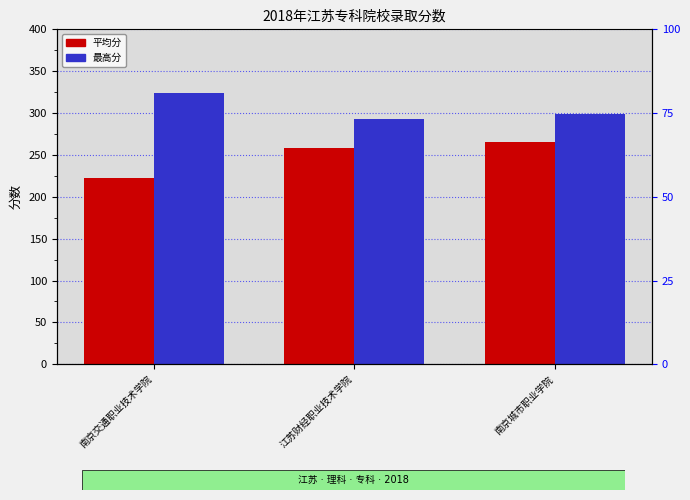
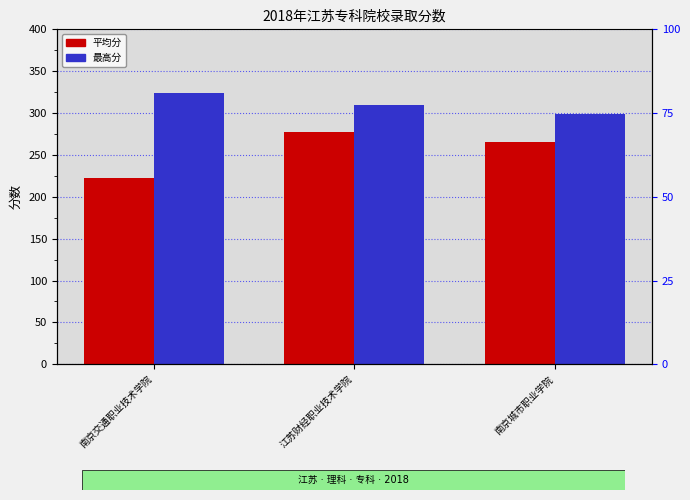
平均分, 江苏财经职业技术学院: 260 -> 280
最高分, 江苏财经职业技术学院: 290 -> 310
